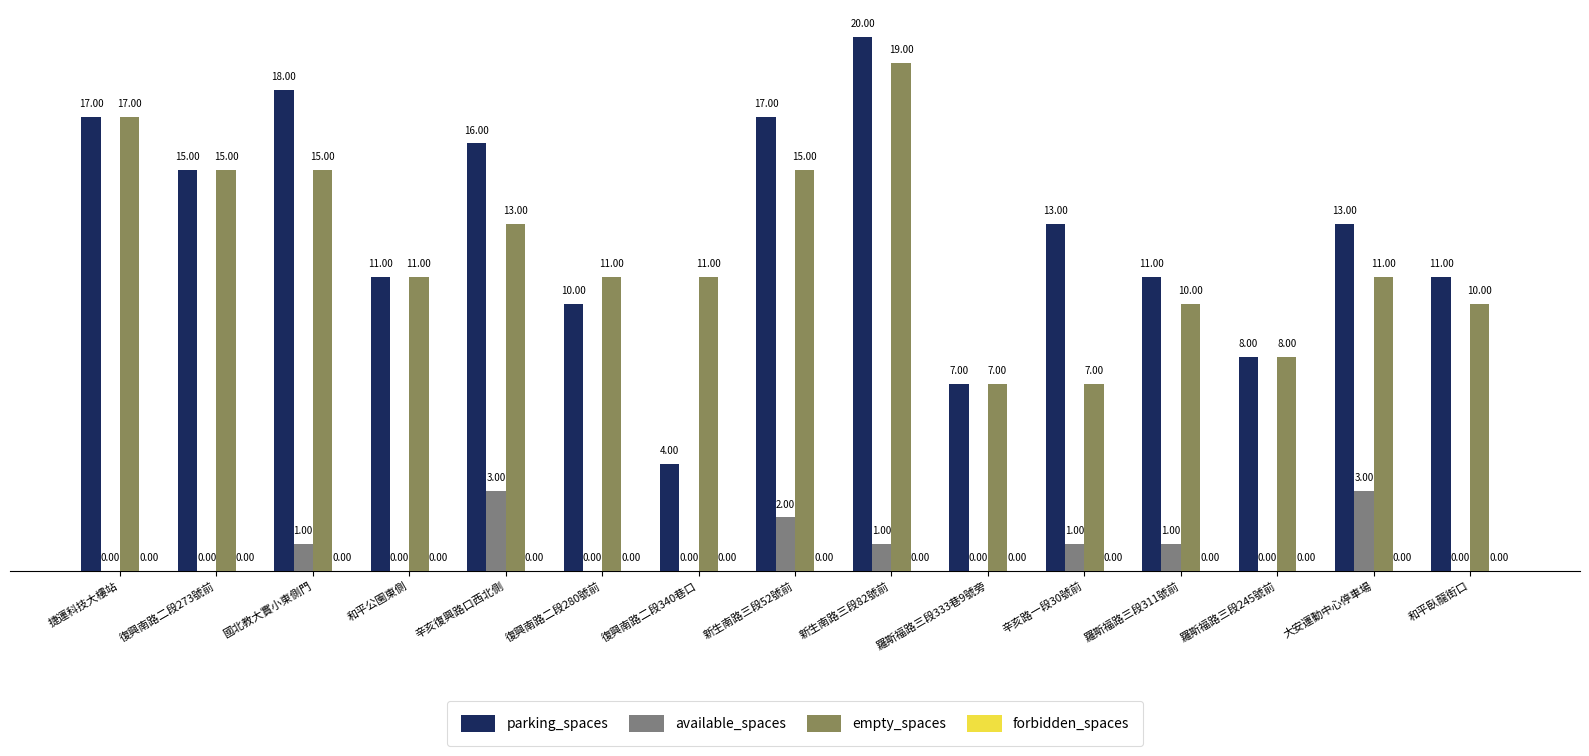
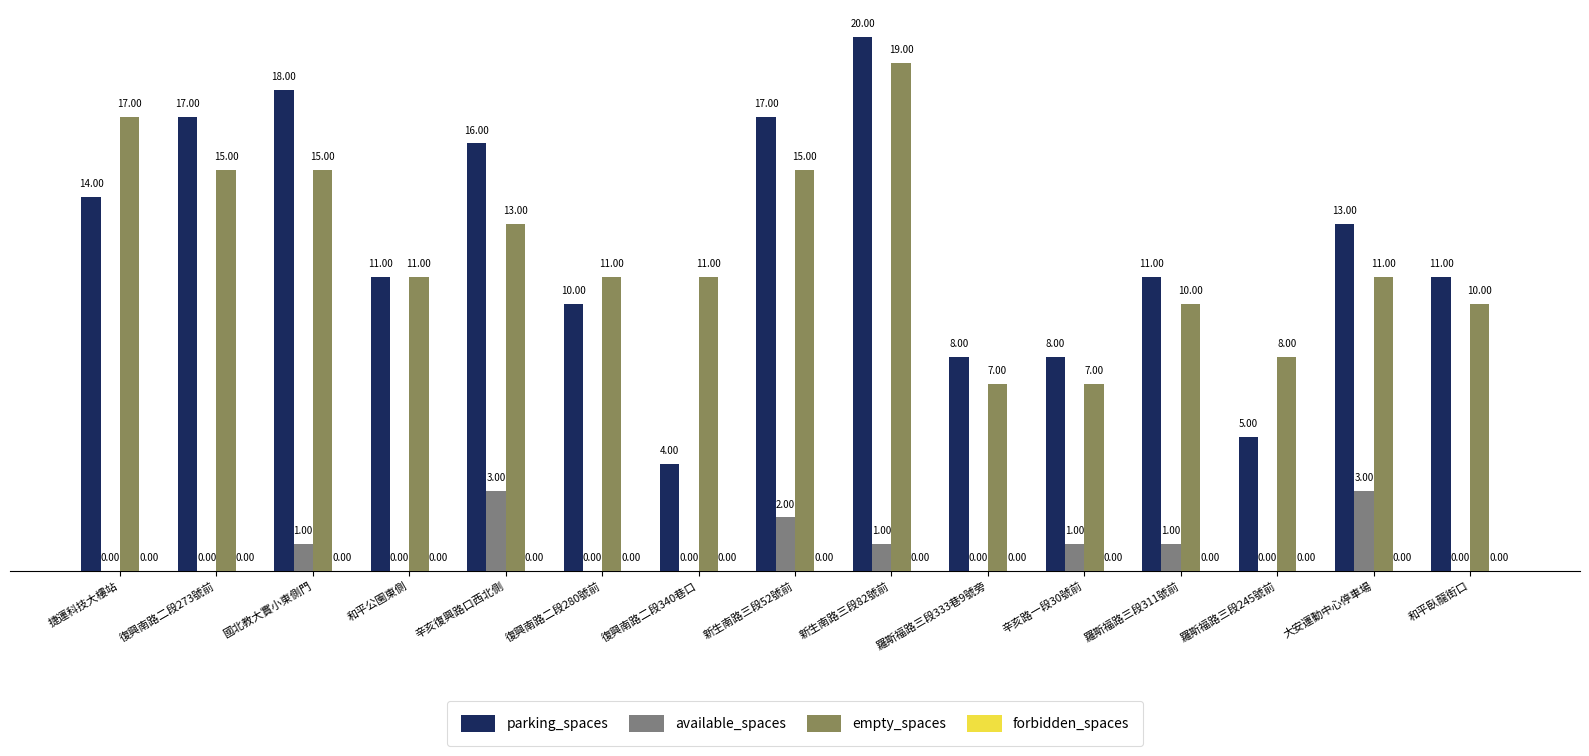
parking_spaces, 捷運科技大樓站: 17.00 -> 14.00
parking_spaces, 復興南路二段273號前: 15.00 -> 17.00
parking_spaces, 羅斯福路三段333巷9號旁: 7.00 -> 8.00
parking_spaces, 辛亥路一段30號前: 13.00 -> 8.00
parking_spaces, 羅斯福路三段245號前: 8.00 -> 5.00
